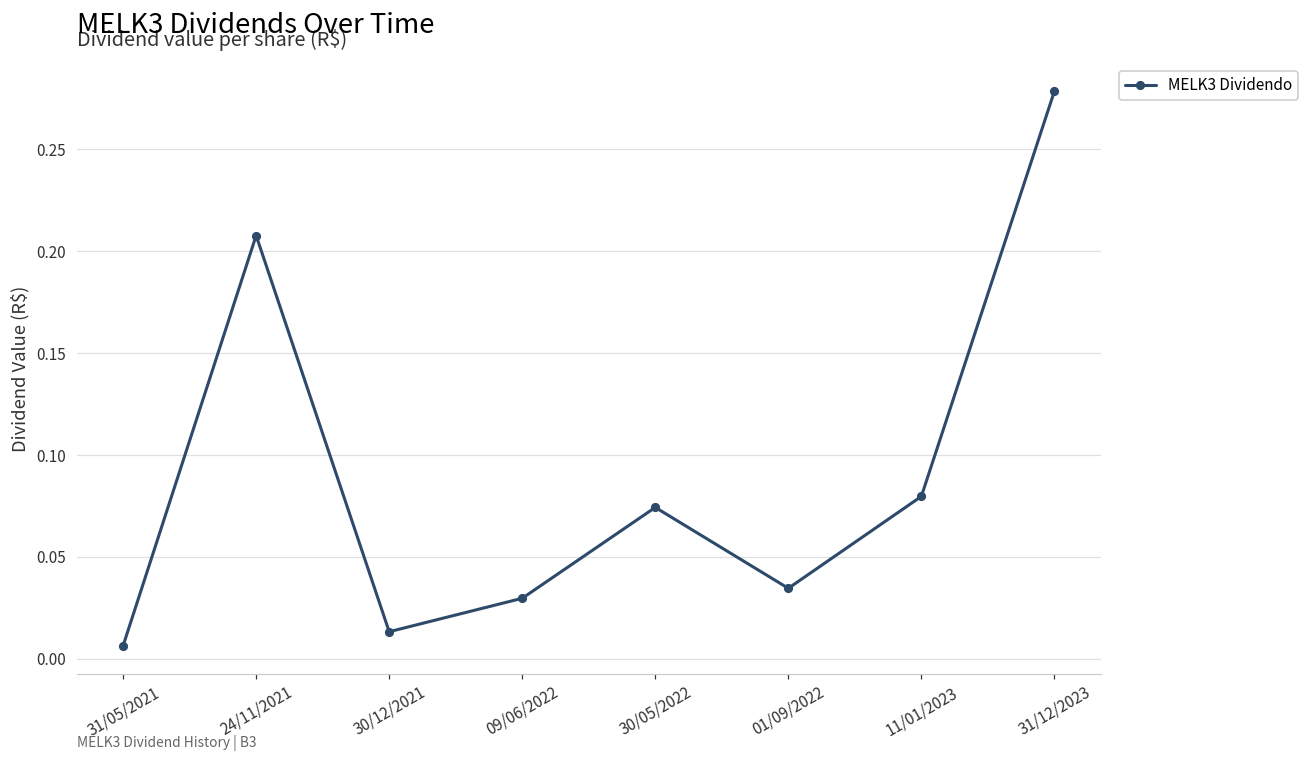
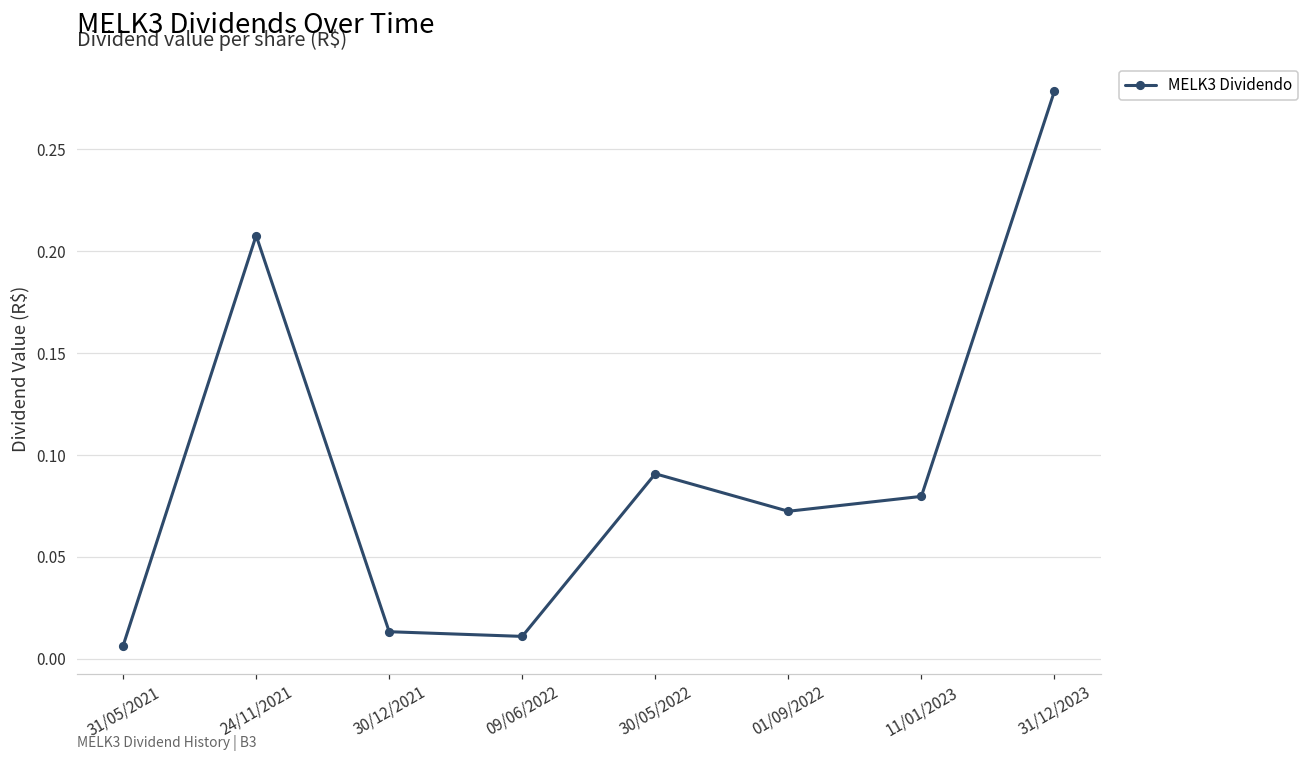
09/06/2022: 0.030 -> 0.011
30/05/2022: 0.074 -> 0.091
01/09/2022: 0.035 -> 0.072
